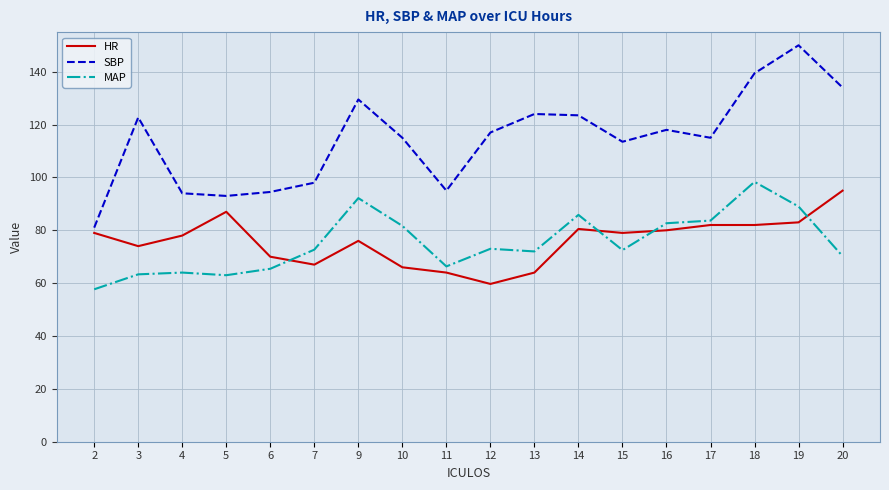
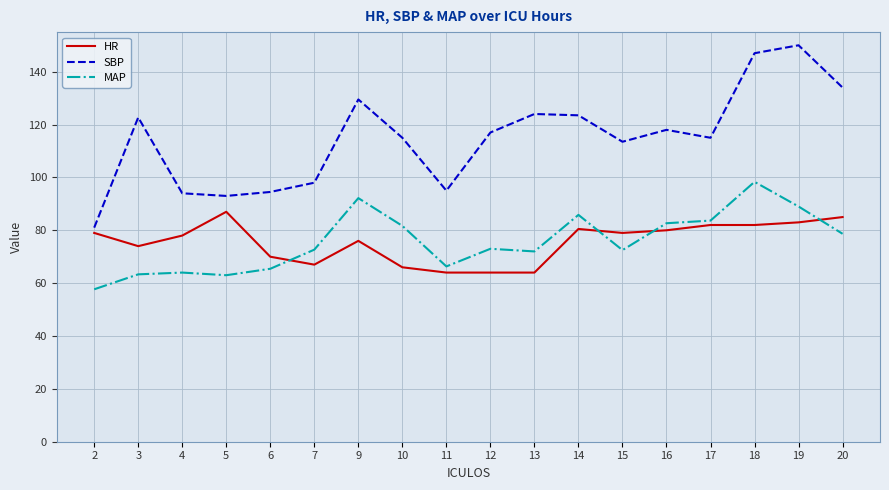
HR, 12: 60 -> 64
SBP, 18: 139 -> 147
HR, 20: 95 -> 85
MAP, 20: 70 -> 79
